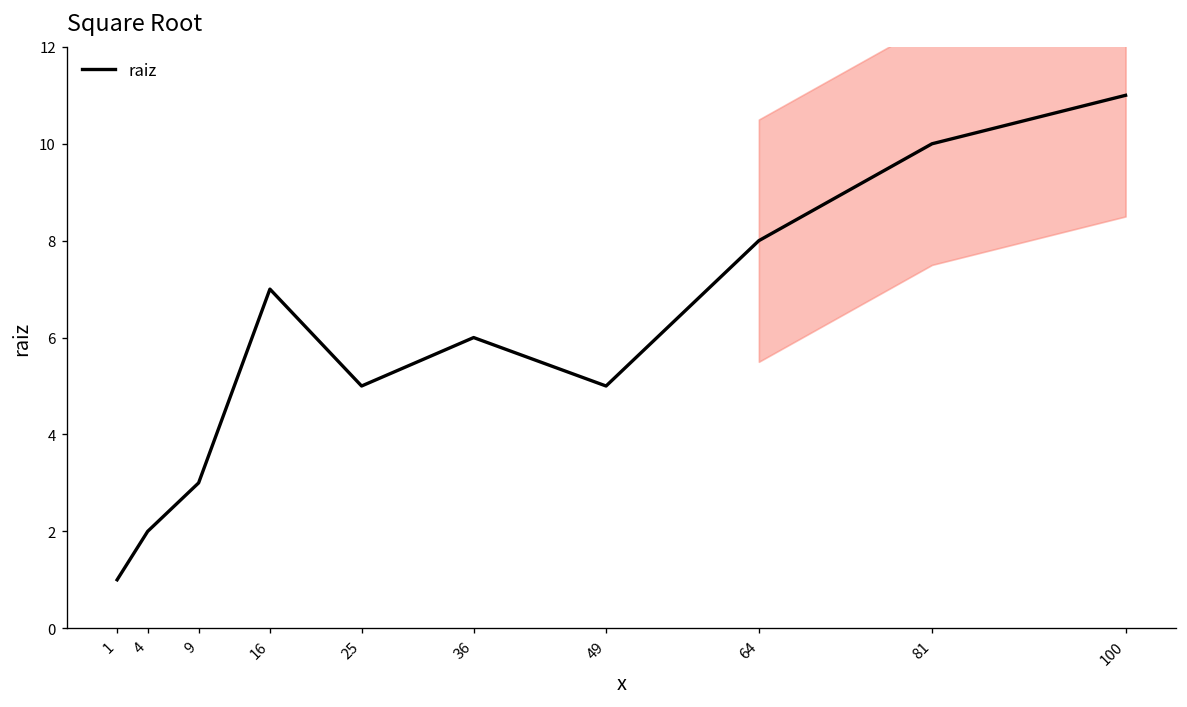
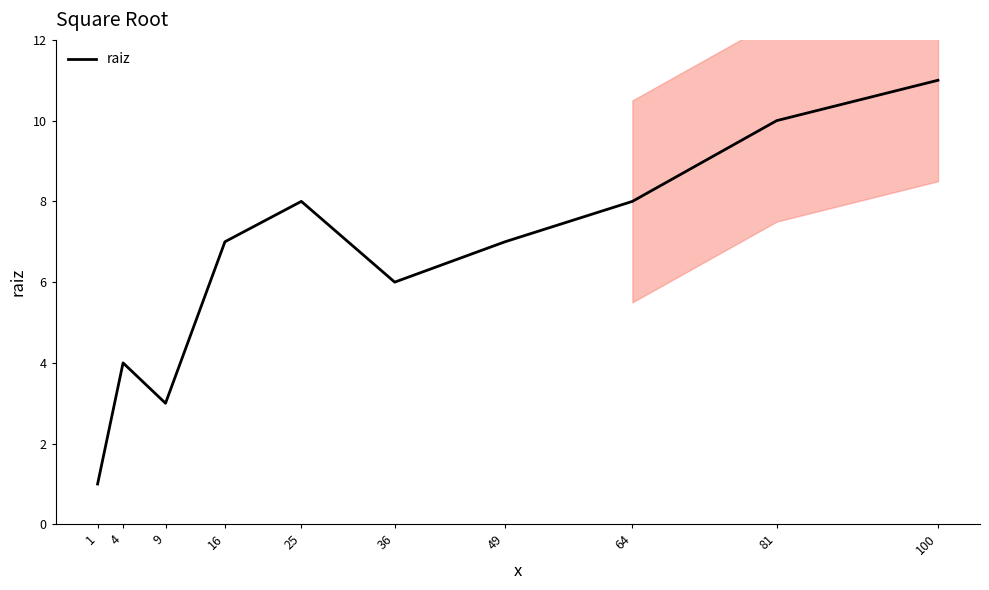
raiz, 4: 2 -> 4
raiz, 25: 5 -> 8
raiz, 49: 5 -> 7
